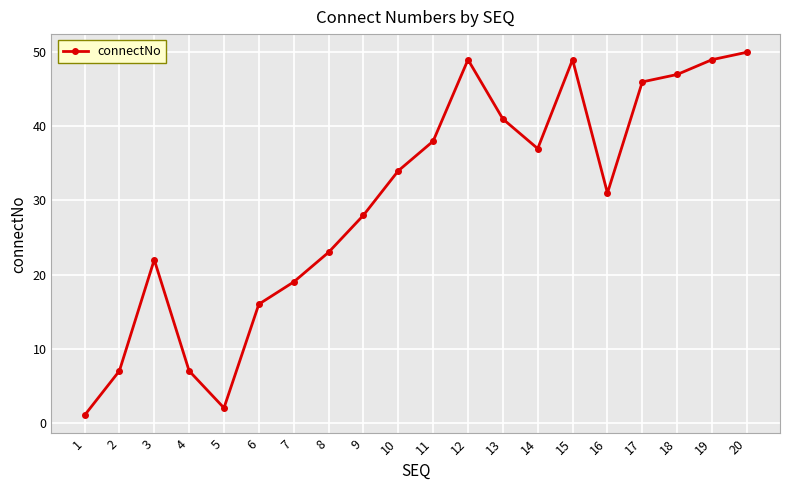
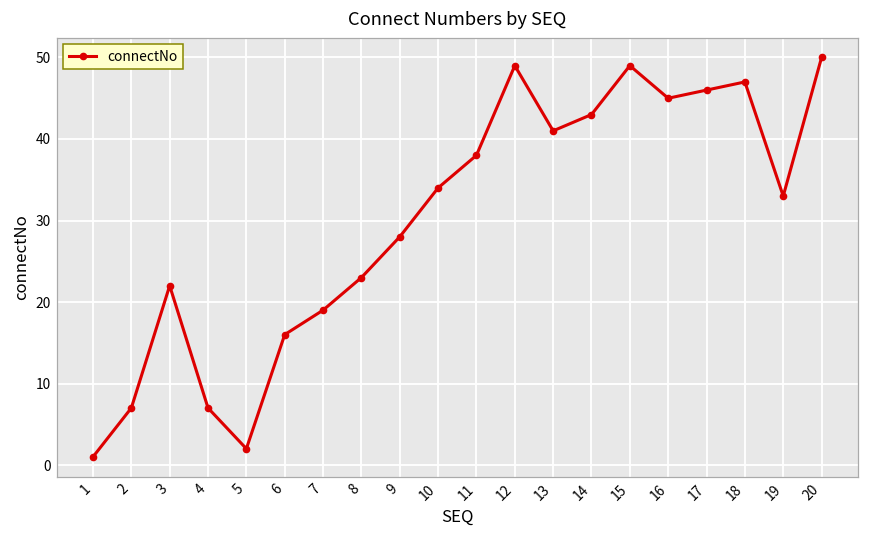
14: 37 -> 43
16: 31 -> 45
19: 49 -> 33
